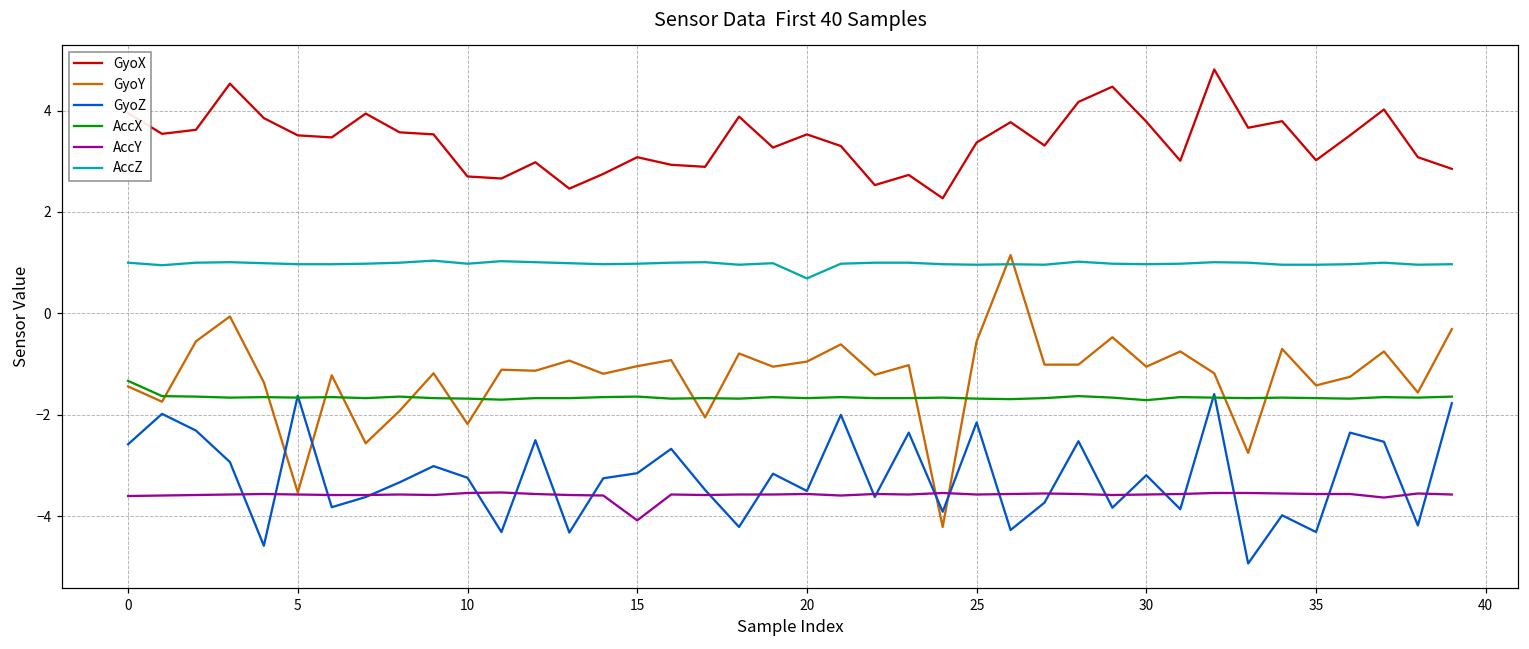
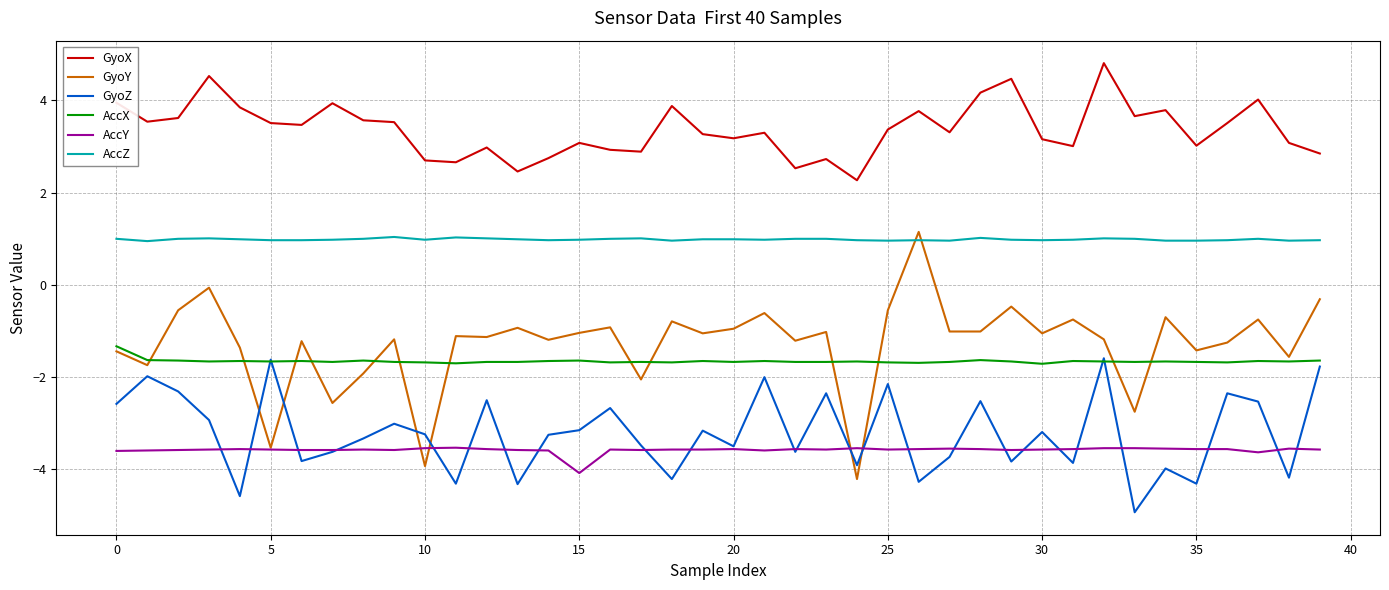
GyoY, 10: -2.2 -> -3.9
GyoX, 20: 3.5 -> 3.2
AccZ, 20: 0.7 -> 1.0
GyoX, 30: 3.8 -> 3.2
